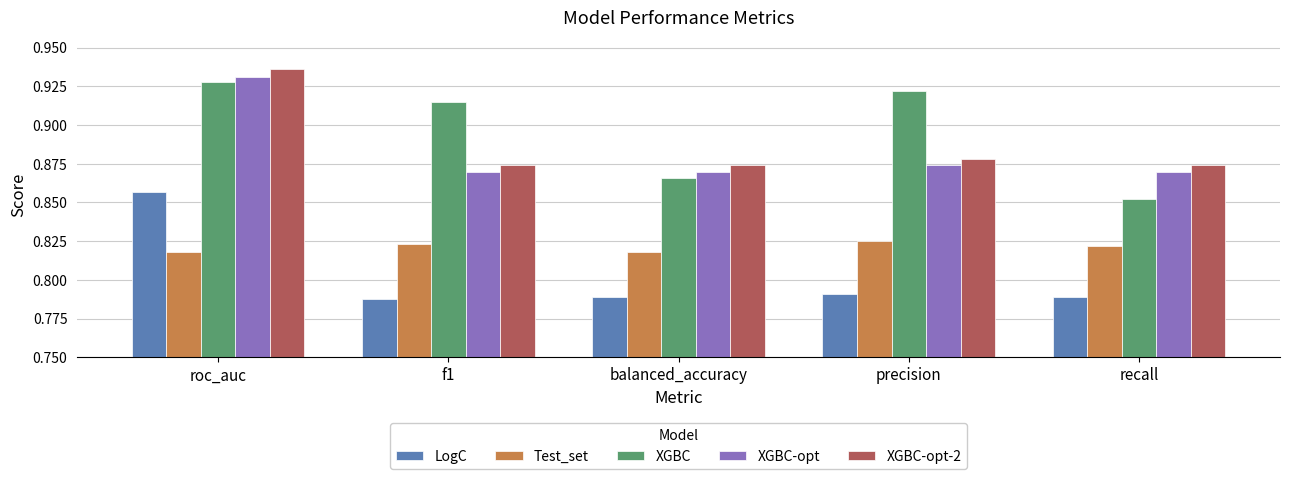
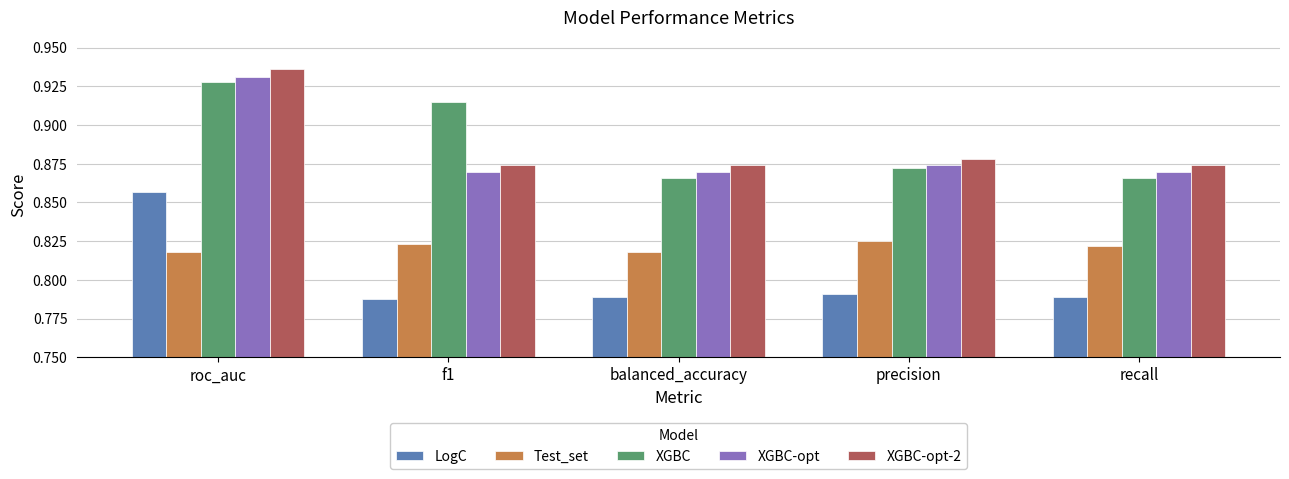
XGBC, precision: 0.922 -> 0.872
XGBC, recall: 0.852 -> 0.866
